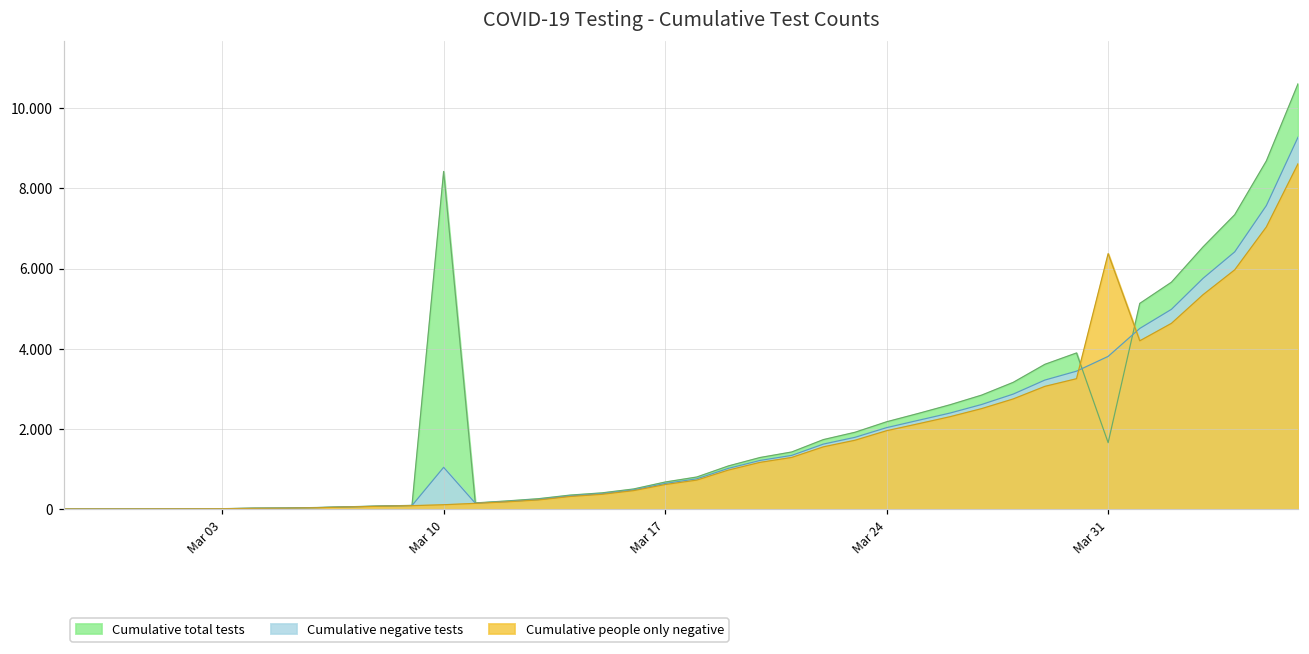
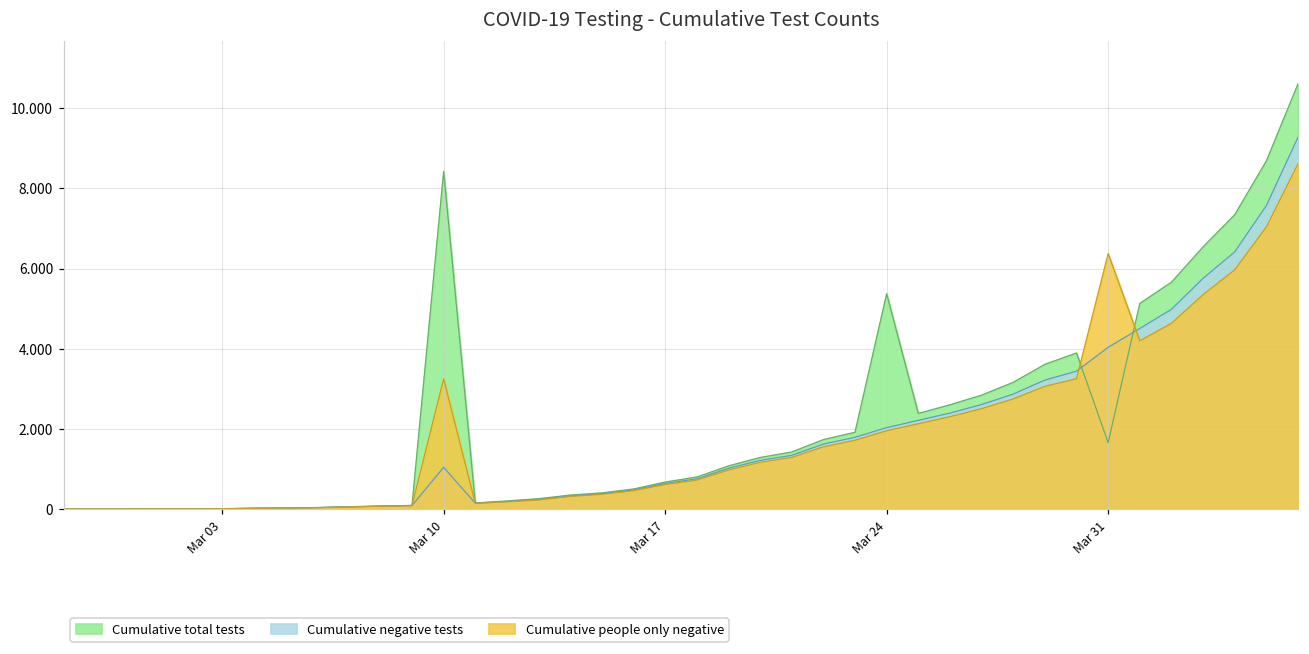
Cumulative people only negative, Mar 10: 0.1 -> 3.2
Cumulative total tests, Mar 24: 2.2 -> 5.4
Cumulative negative tests, Mar 31: 3.8 -> 4.0
